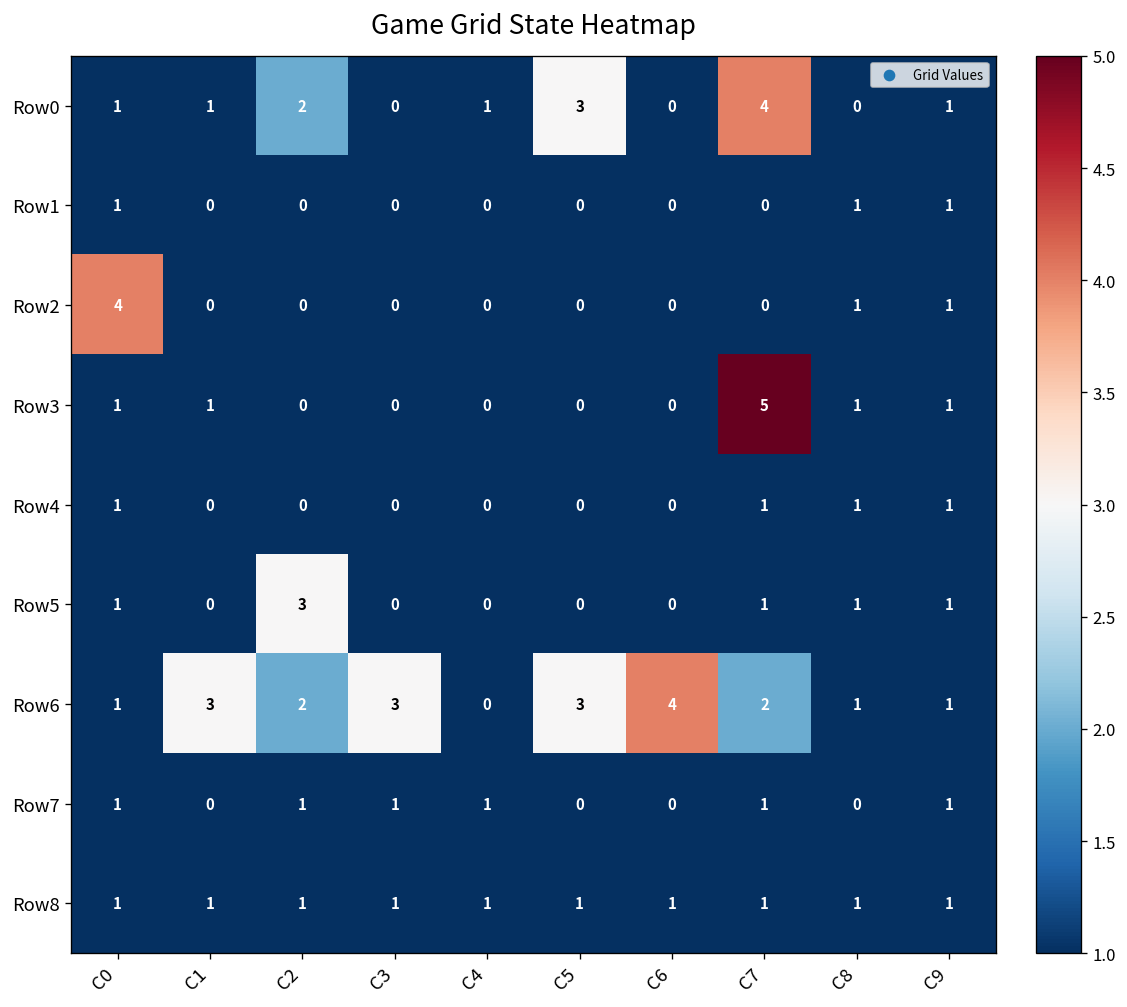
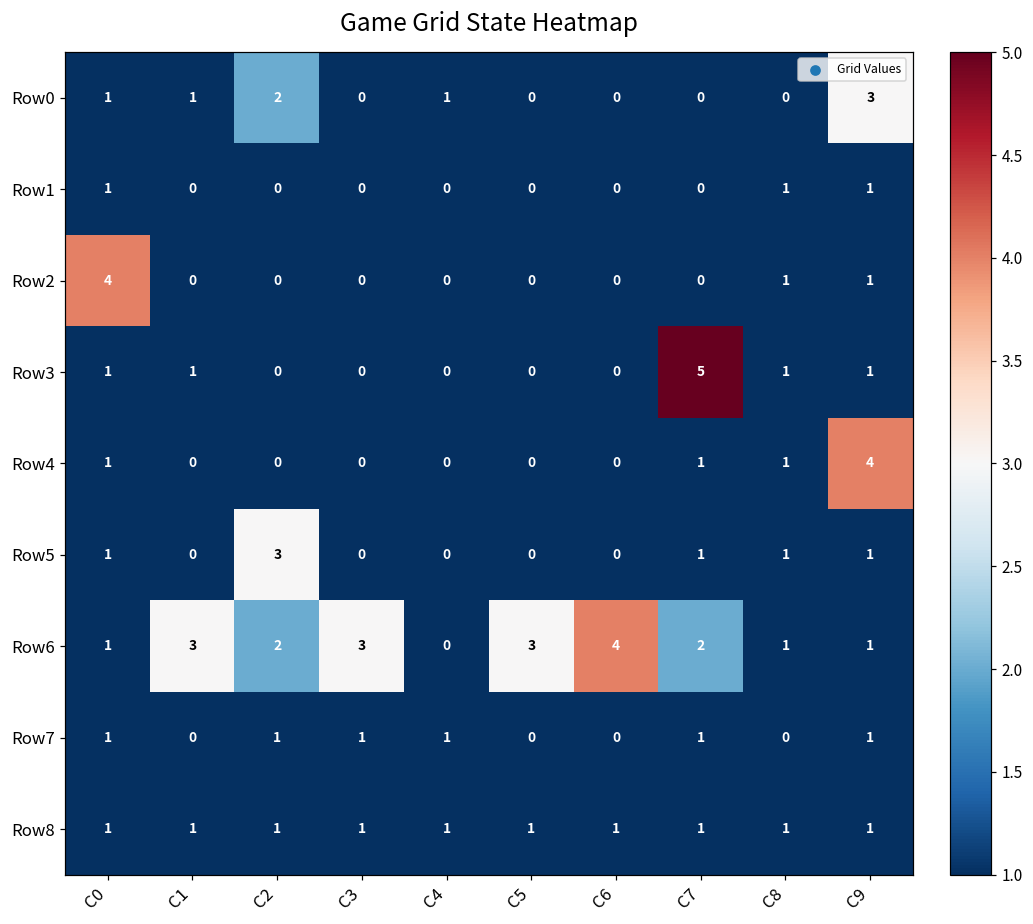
Row0, C5: 3 -> 0
Row0, C7: 4 -> 0
Row0, C9: 1 -> 3
Row4, C9: 1 -> 4
